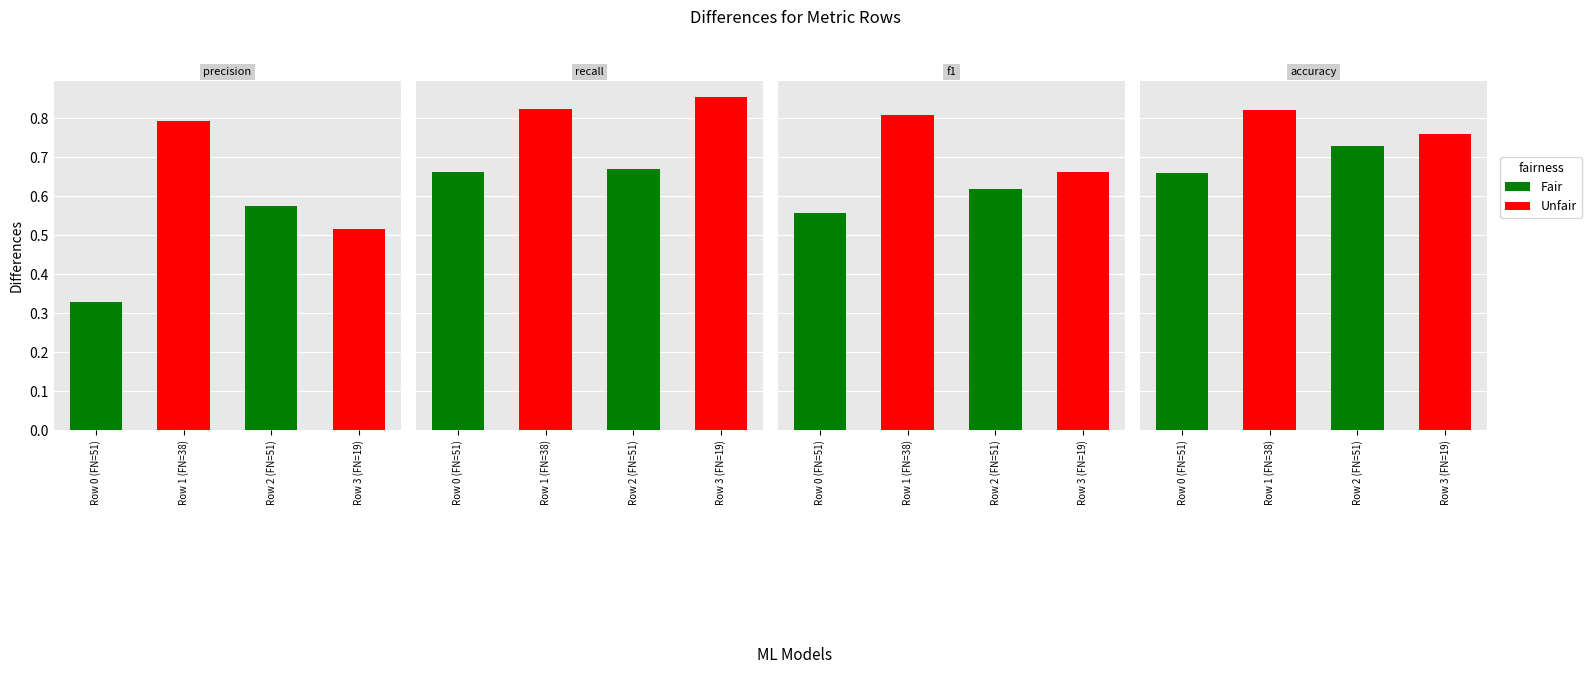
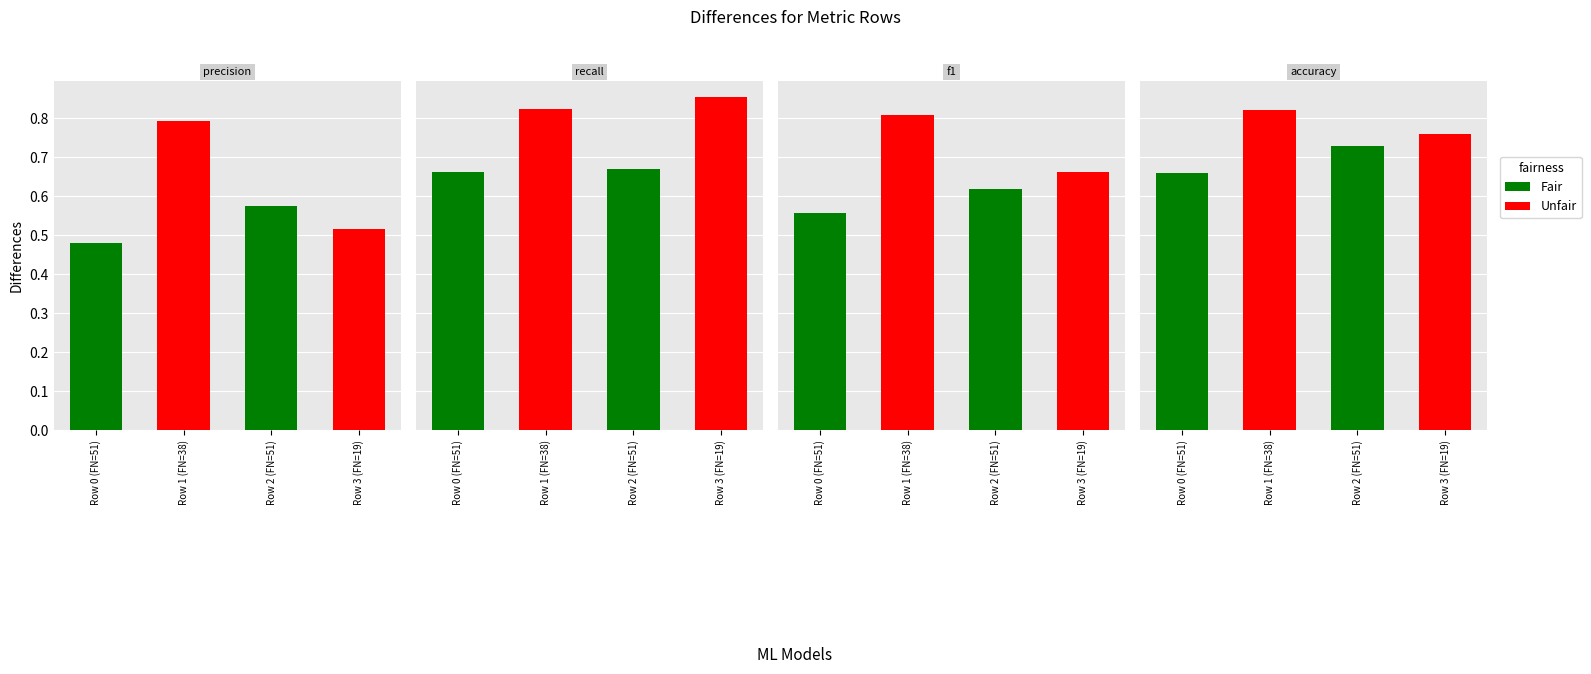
precision, Row 0 (FN=51): 0.33 -> 0.48
